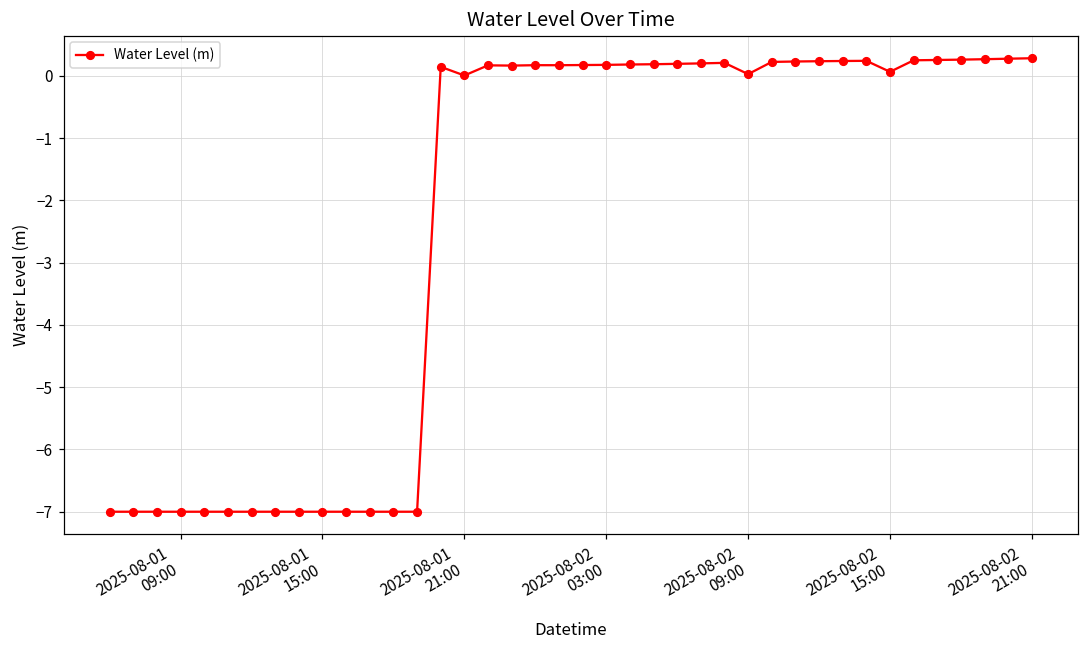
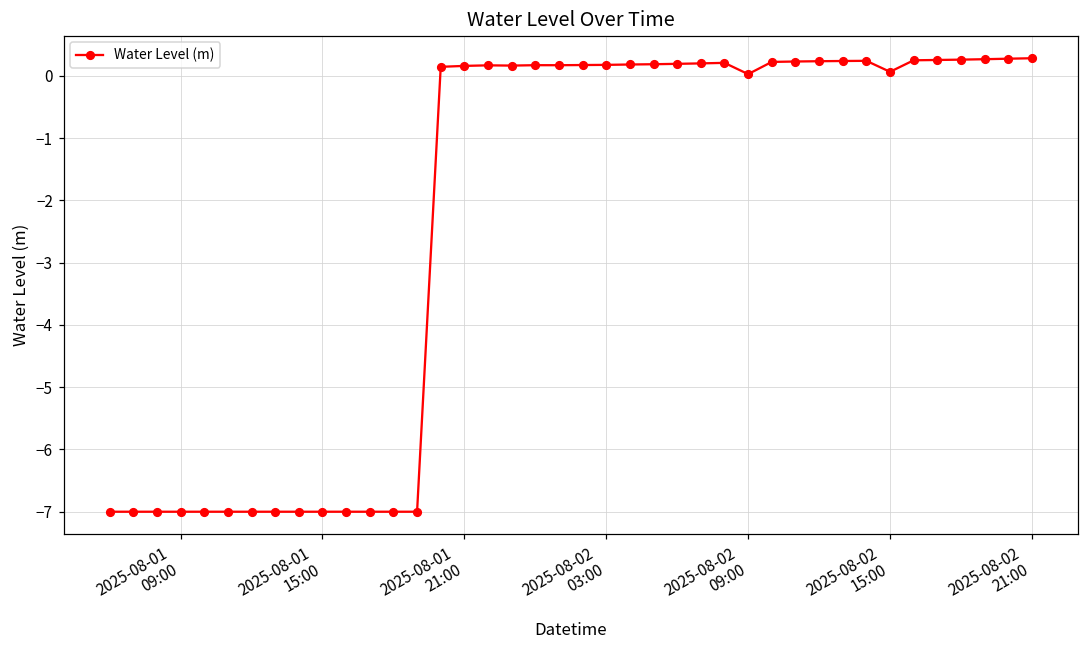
2025-08-01 21:00: 0.0 -> 0.2
